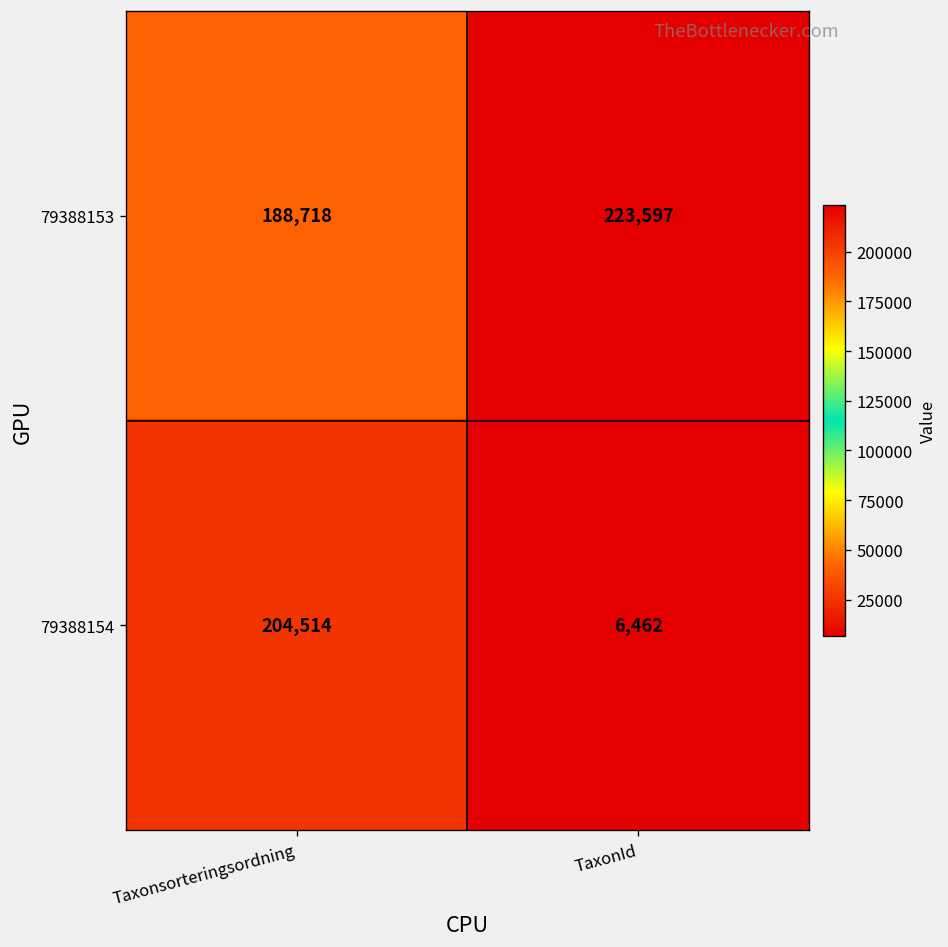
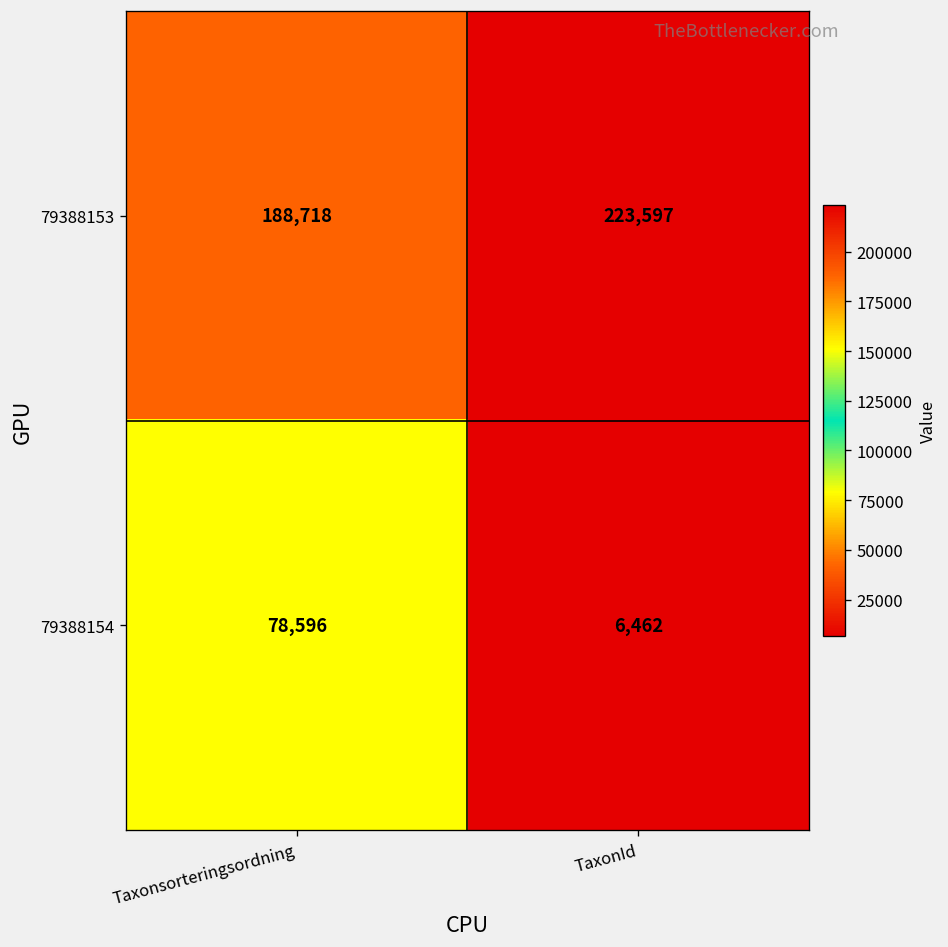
79388154, Taxonsorteringsordning: 204,514 -> 78,596
